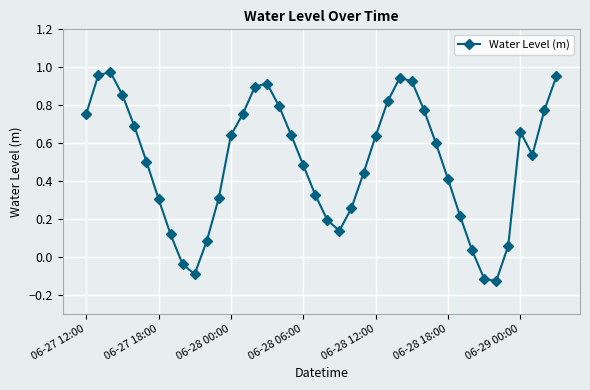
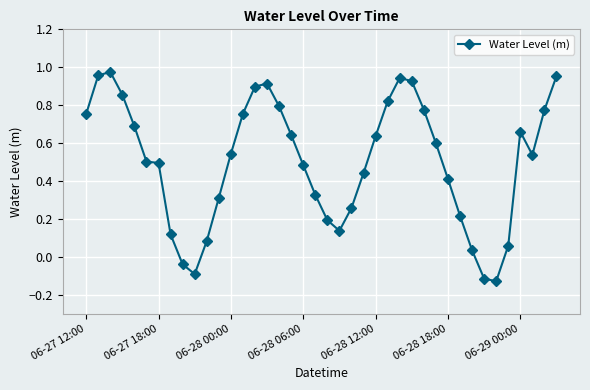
06-27 18:00: 0.31 -> 0.50
06-28 00:00: 0.64 -> 0.54
